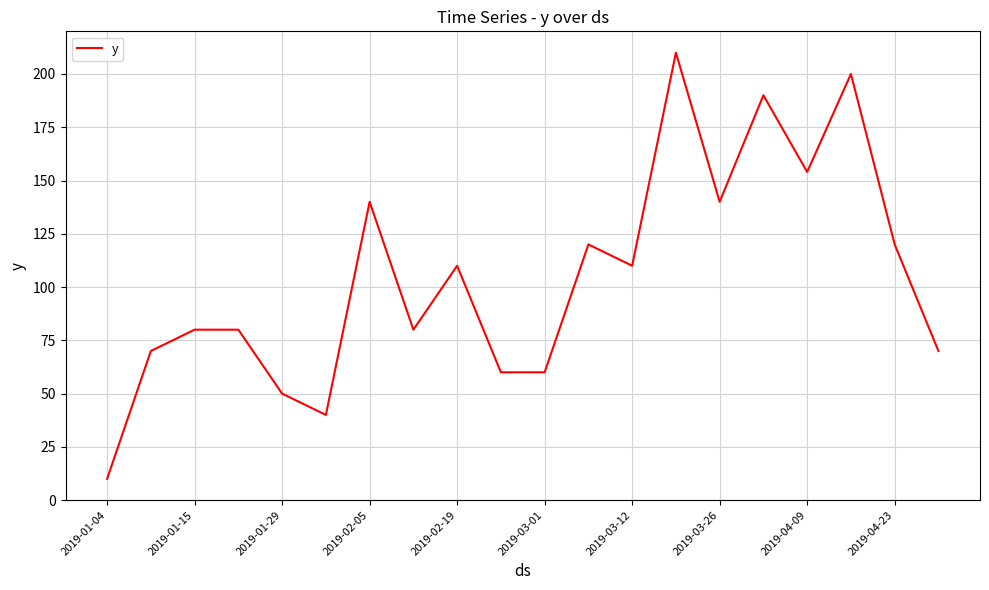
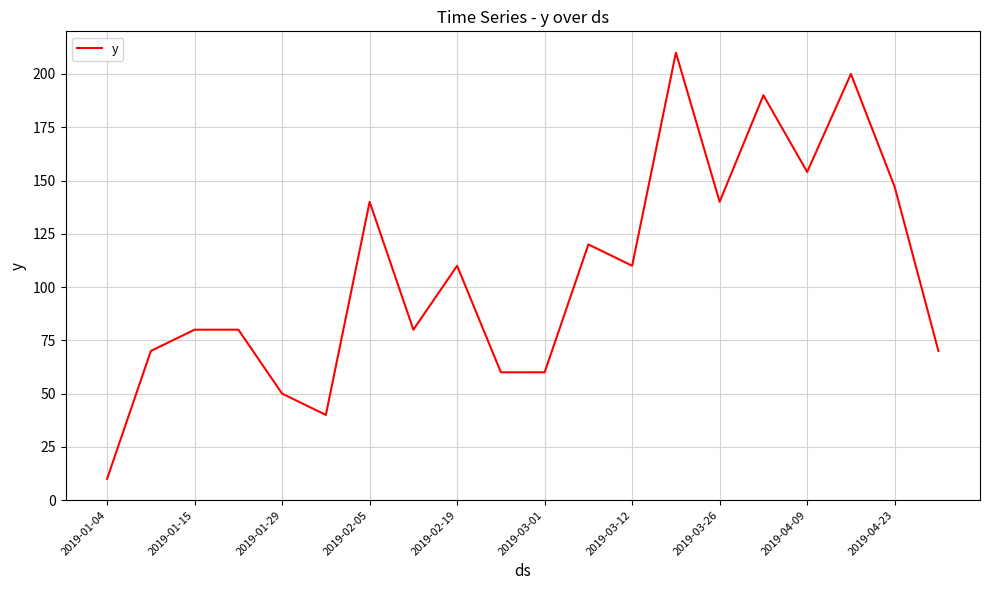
2019-04-23: 120 -> 147
